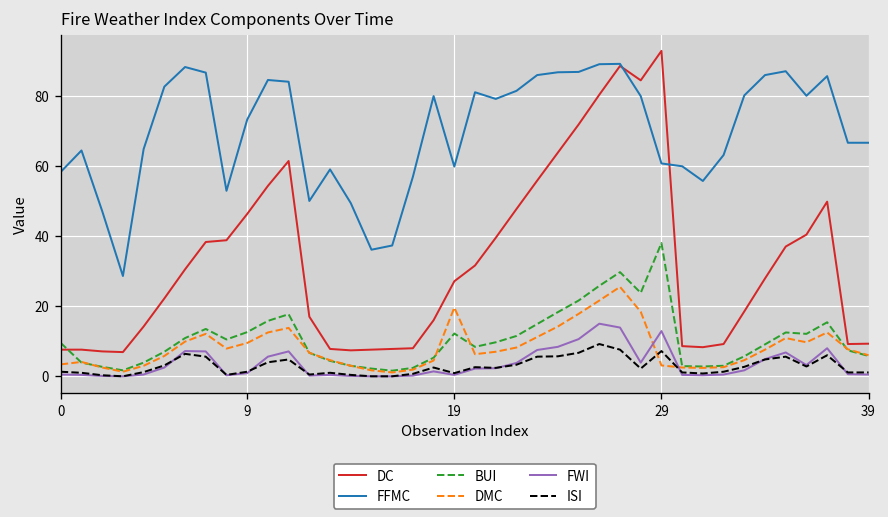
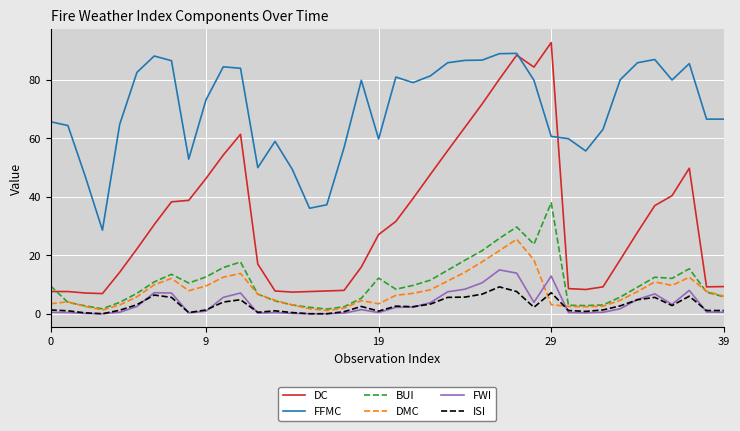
FFMC, 0: 58 -> 66
DMC, 19: 20 -> 3
